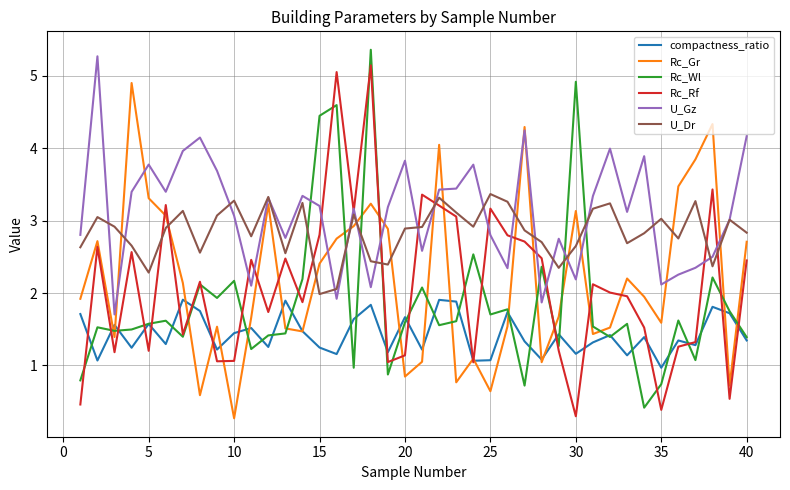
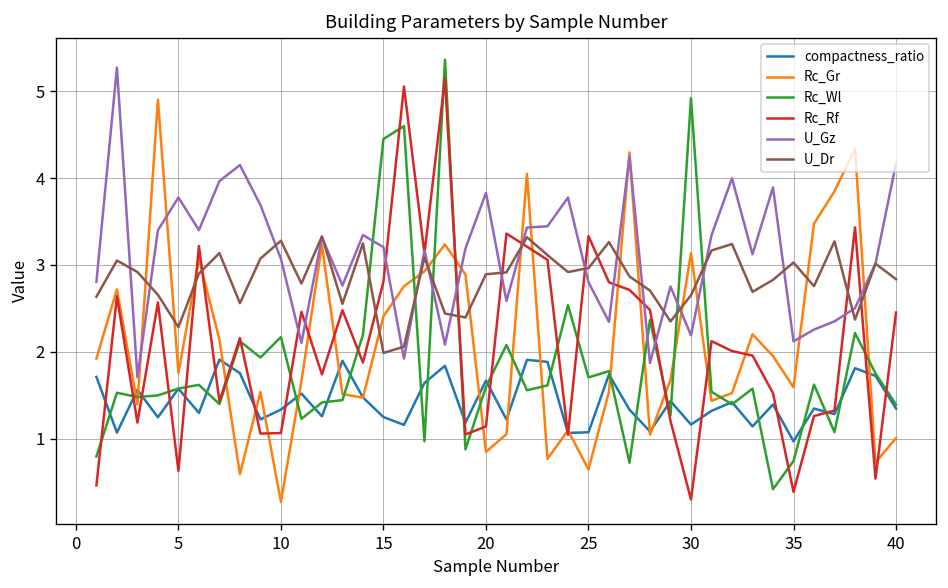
Rc_Gr, 5: 3.3 -> 1.8
Rc_Rf, 5: 1.2 -> 0.6
compactness_ratio, 10: 1.4 -> 1.3
Rc_Rf, 25: 3.2 -> 3.3
U_Dr, 25: 3.4 -> 3.0
Rc_Gr, 40: 2.7 -> 1.0
